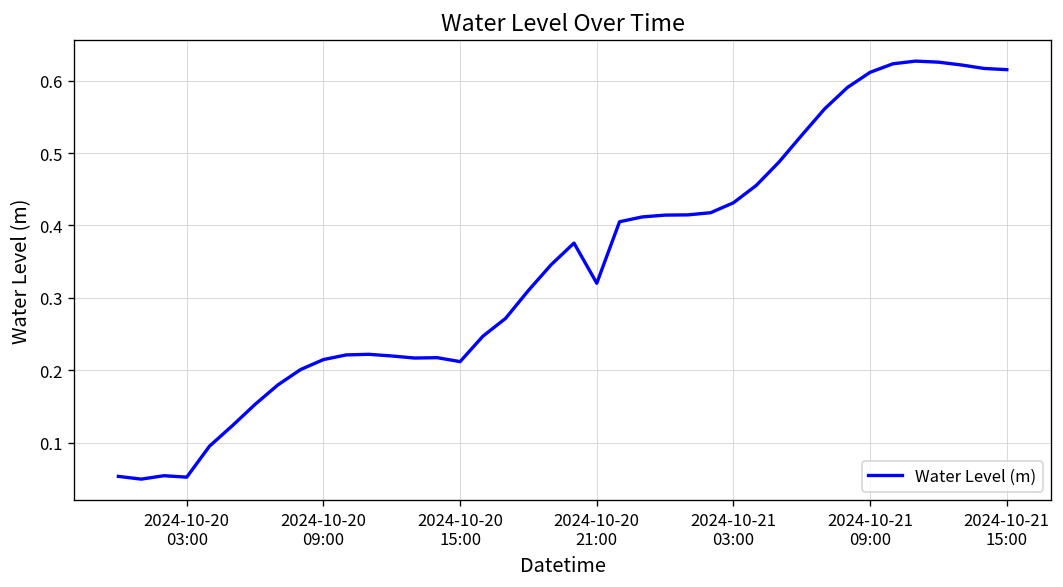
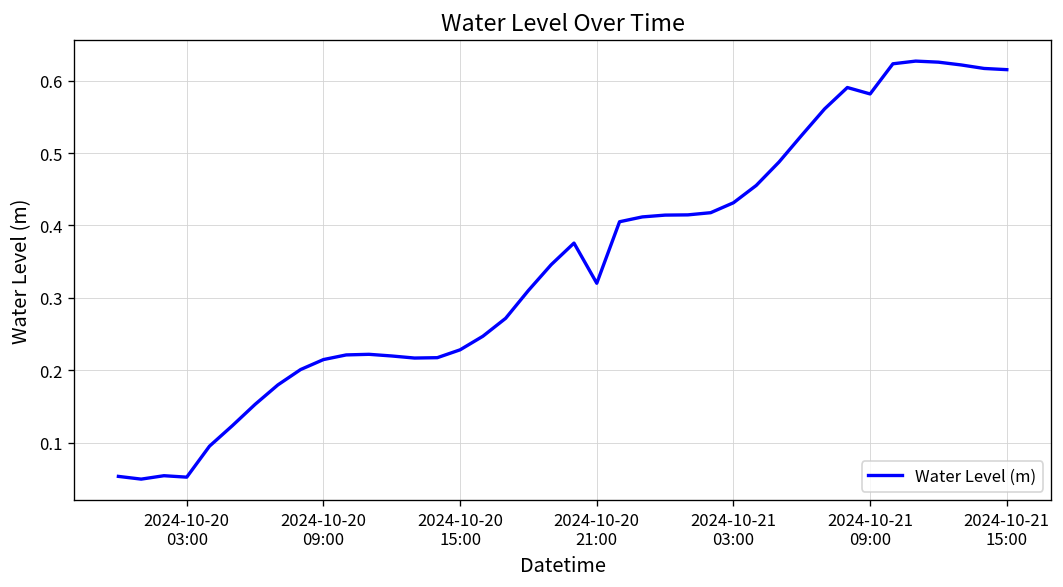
2024-10-20 15:00: 0.21 -> 0.23
2024-10-21 09:00: 0.61 -> 0.58
